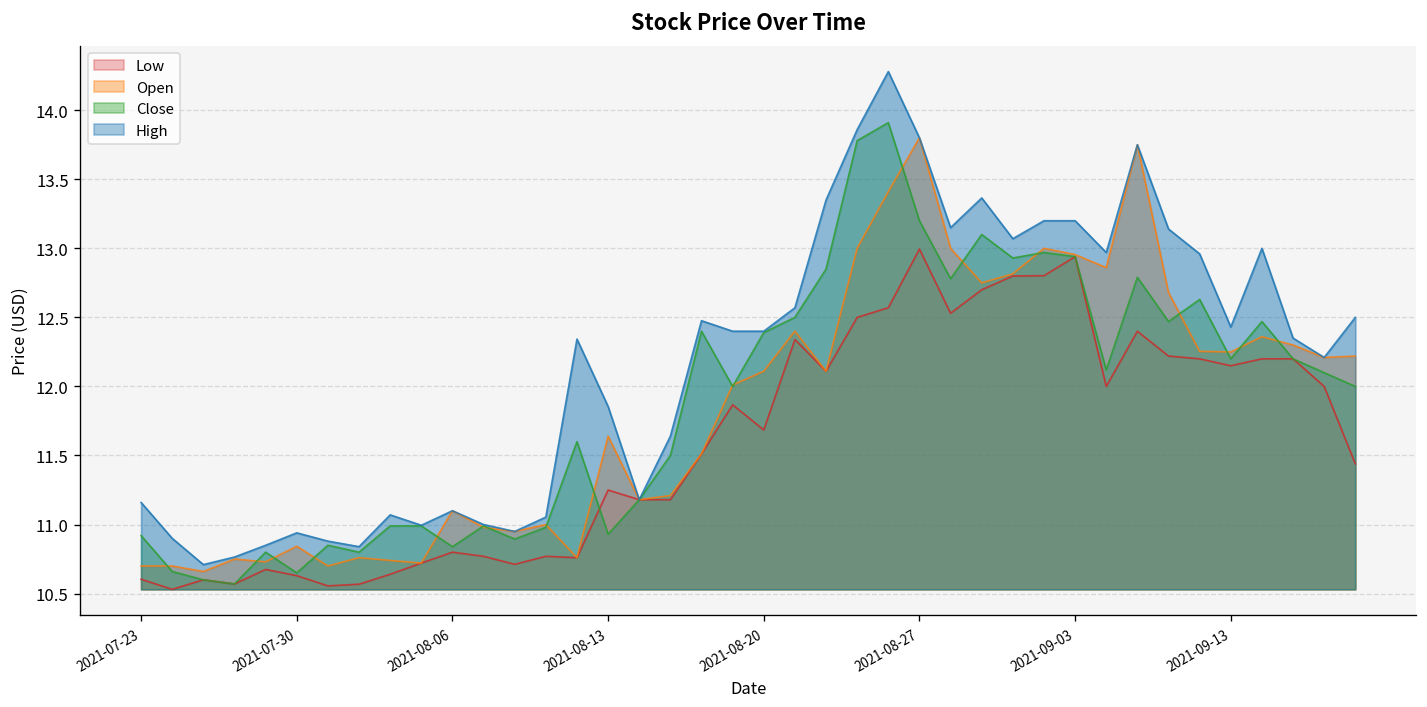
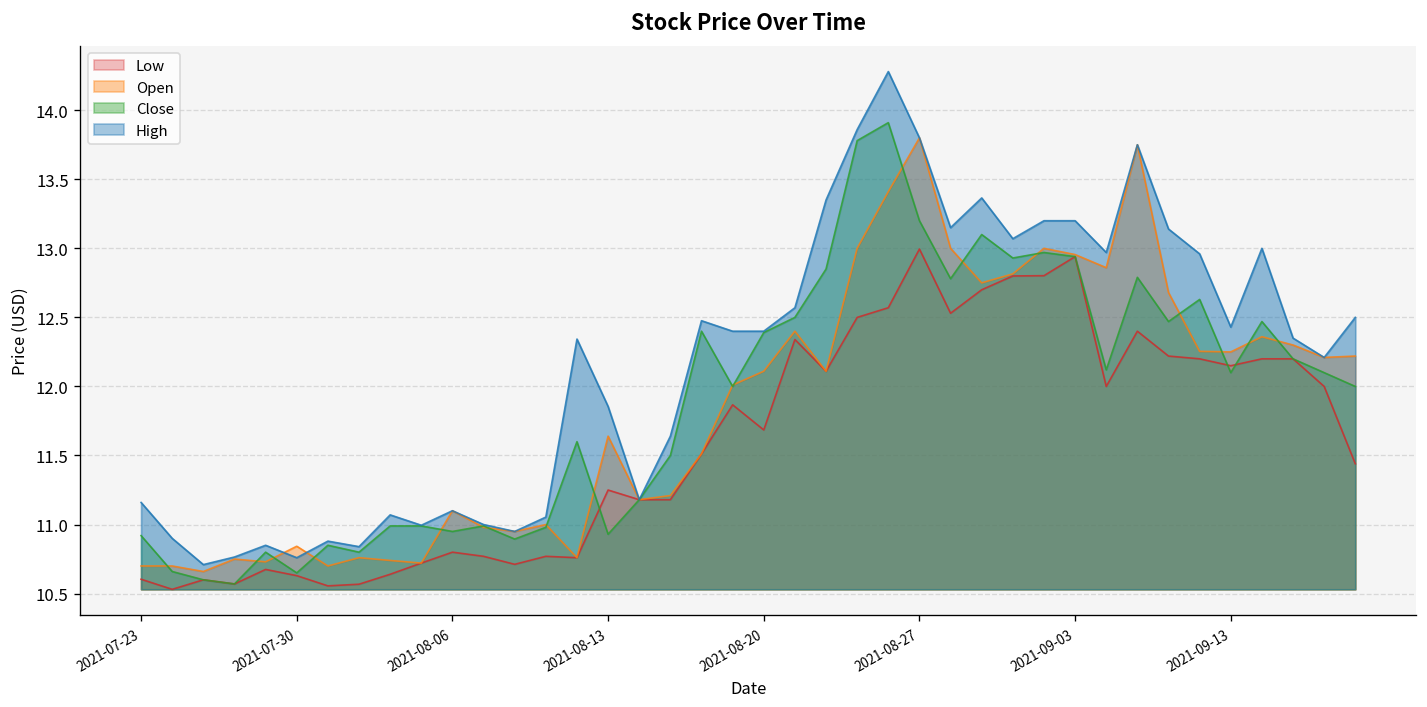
High, 2021-07-30: 10.94 -> 10.76
Close, 2021-08-06: 10.84 -> 10.95
Close, 2021-09-13: 12.2 -> 12.1
